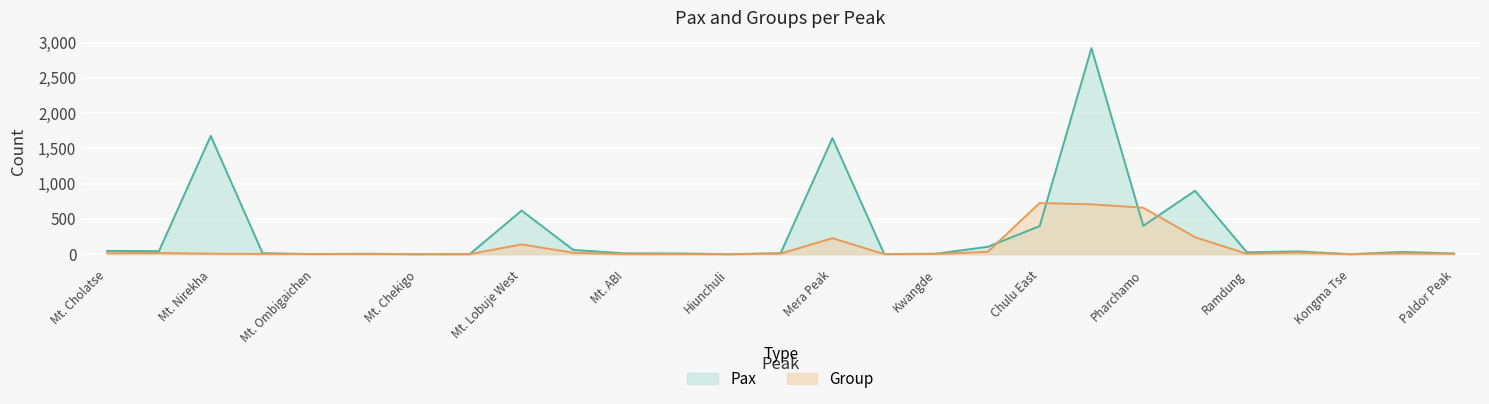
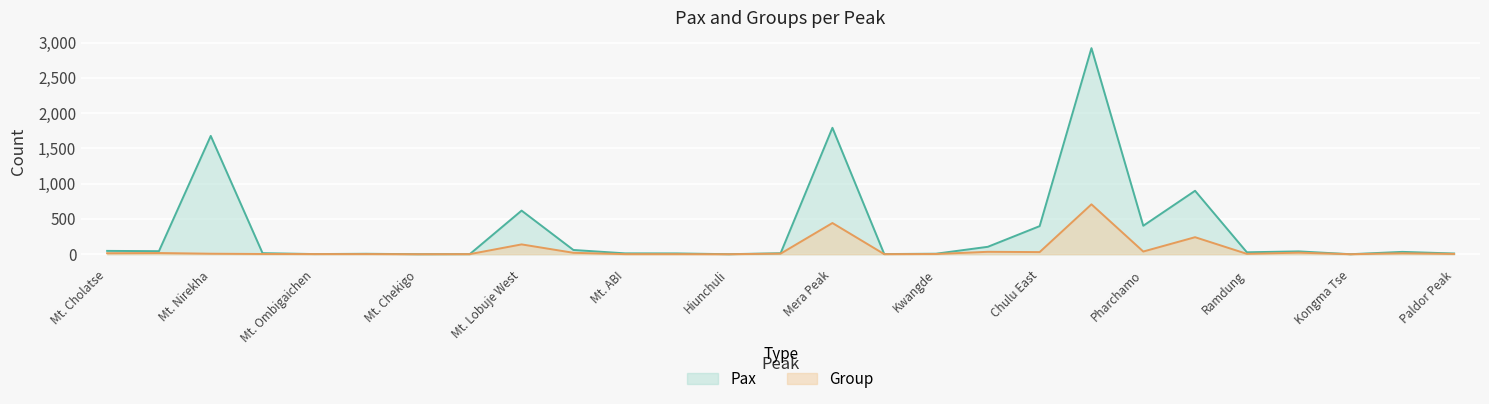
Pax, Mera Peak: 1,600 -> 1,800
Group, Mera Peak: 200 -> 400
Group, Chulu East: 700 -> 0
Group, Pharchamo: 700 -> 0
